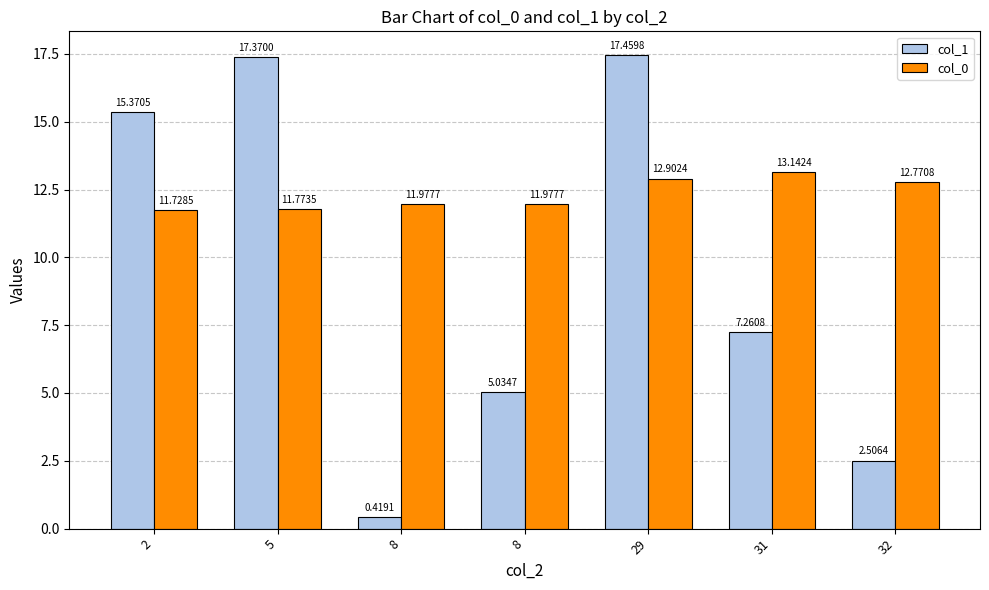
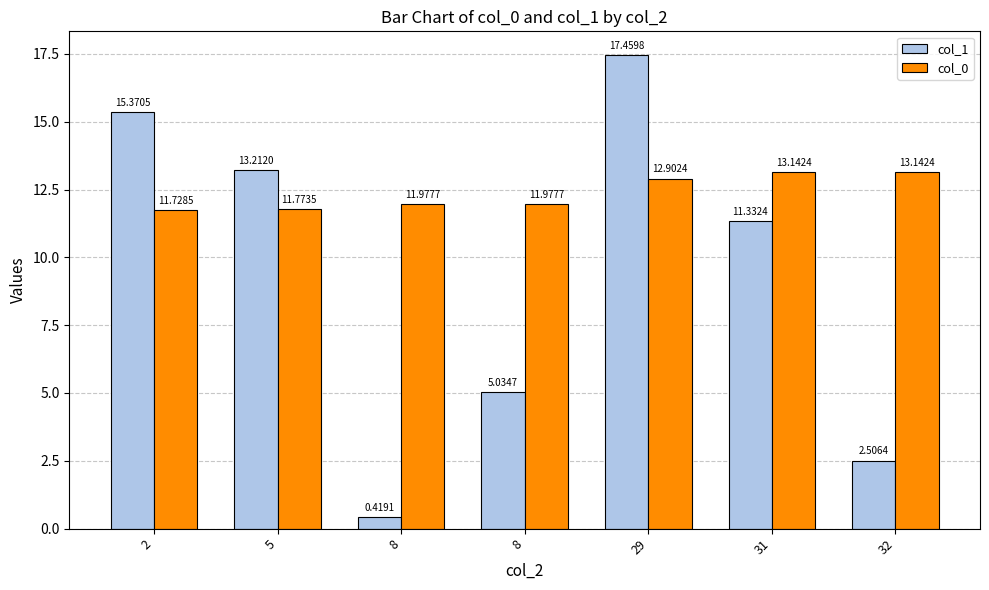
col_1, 5: 17.3700 -> 13.2120
col_1, 31: 7.2608 -> 11.3324
col_0, 32: 12.7708 -> 13.1424
